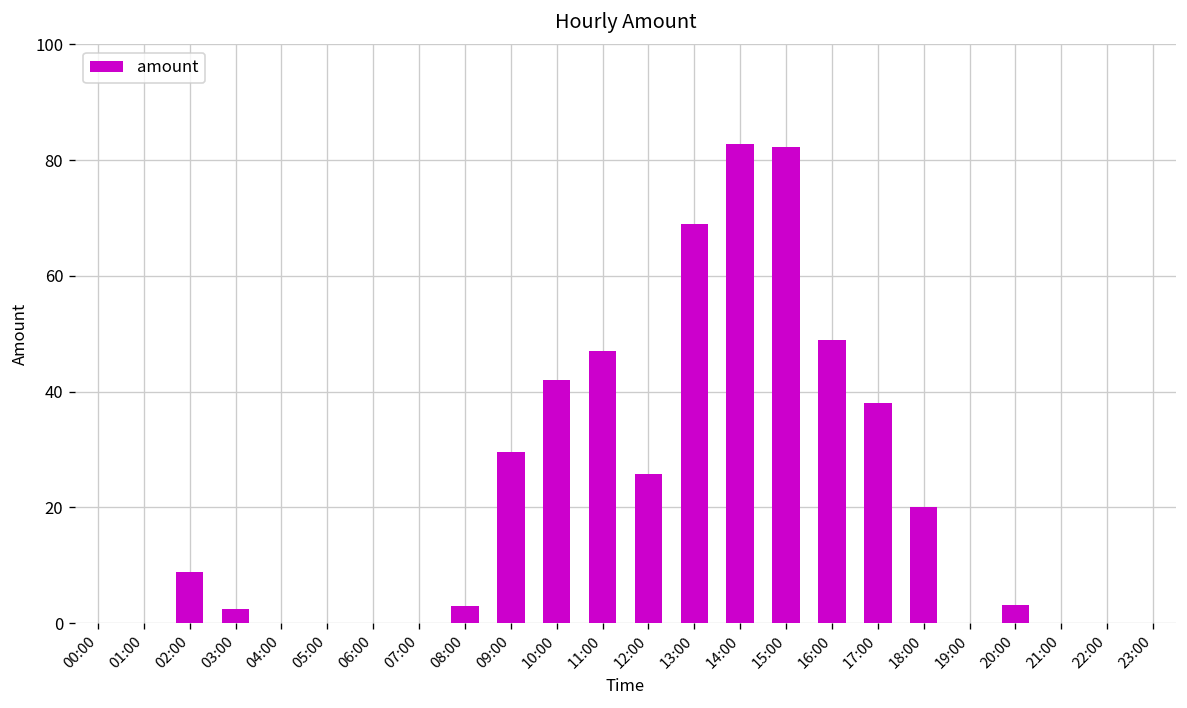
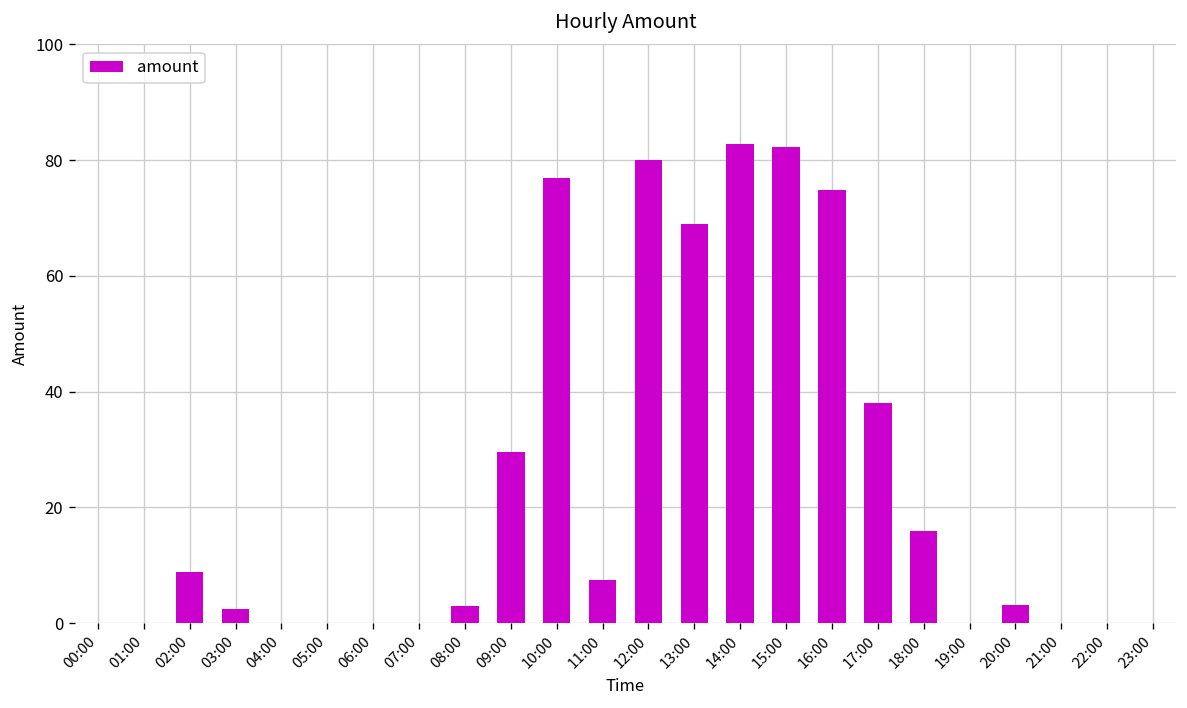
10:00: 42 -> 77
11:00: 47 -> 8
12:00: 26 -> 80
16:00: 49 -> 75
18:00: 20 -> 16
